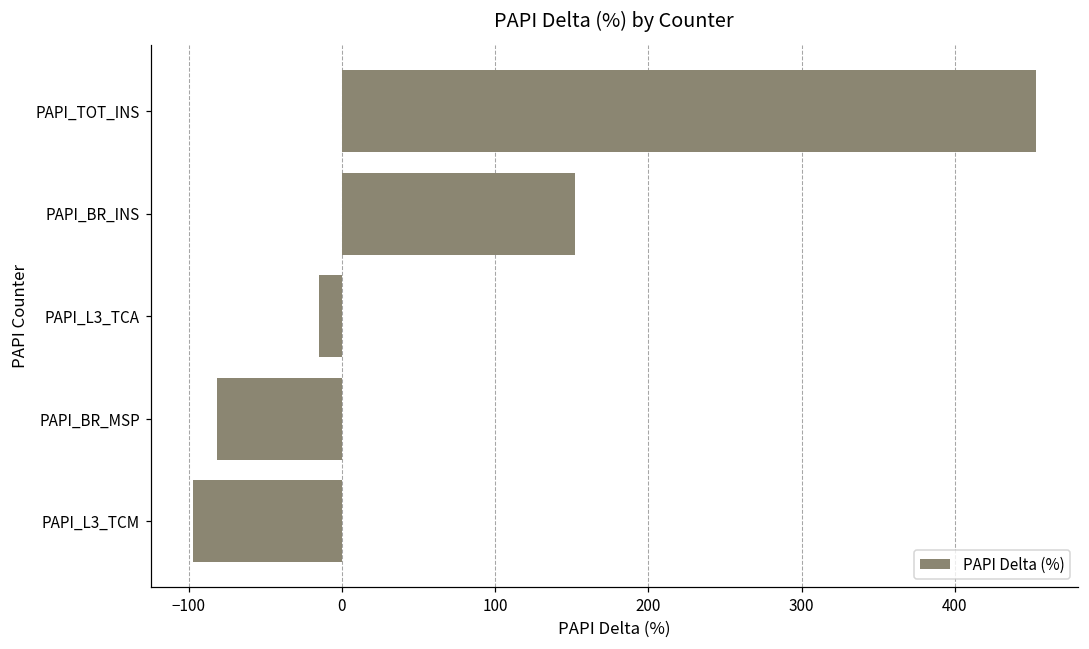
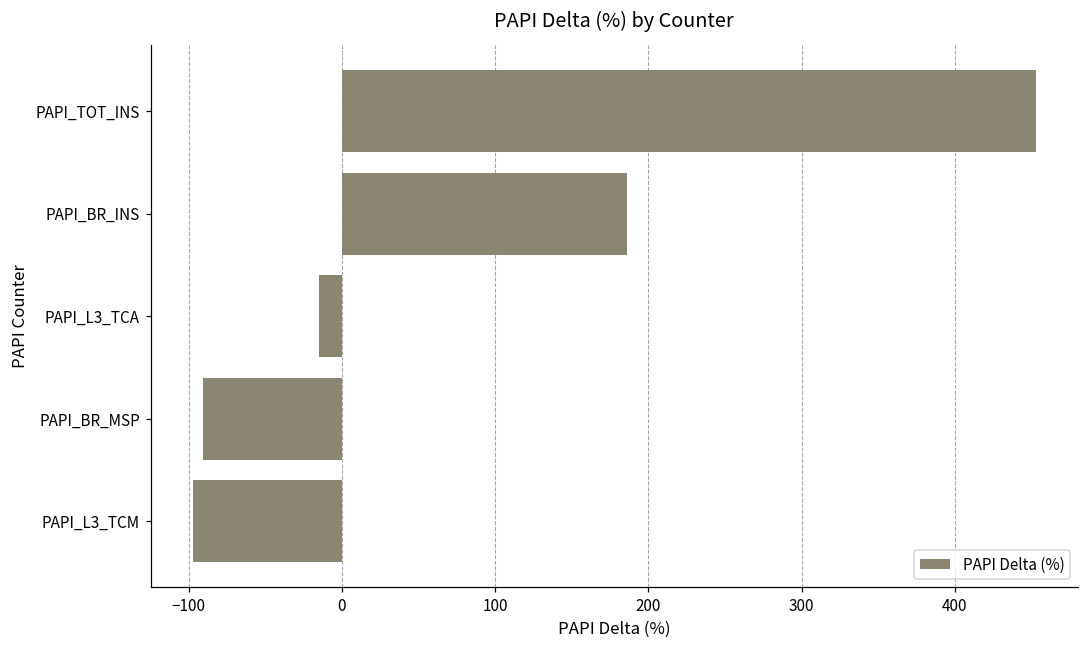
PAPI_BR_INS: 152 -> 186
PAPI_BR_MSP: -81 -> -91
